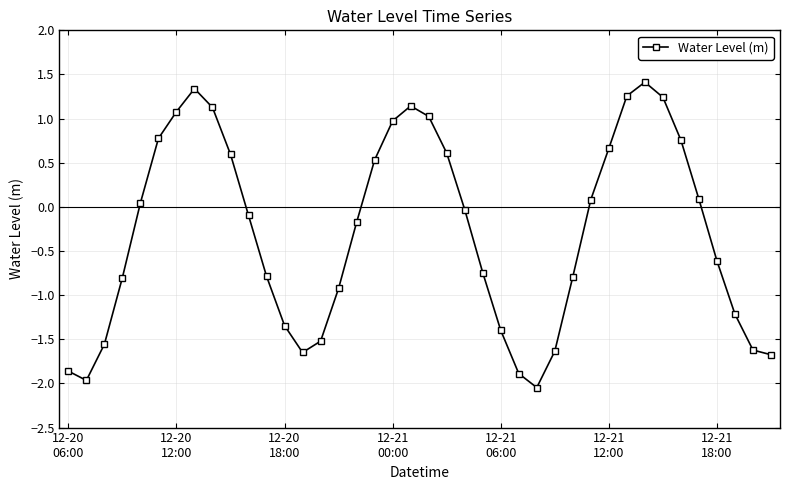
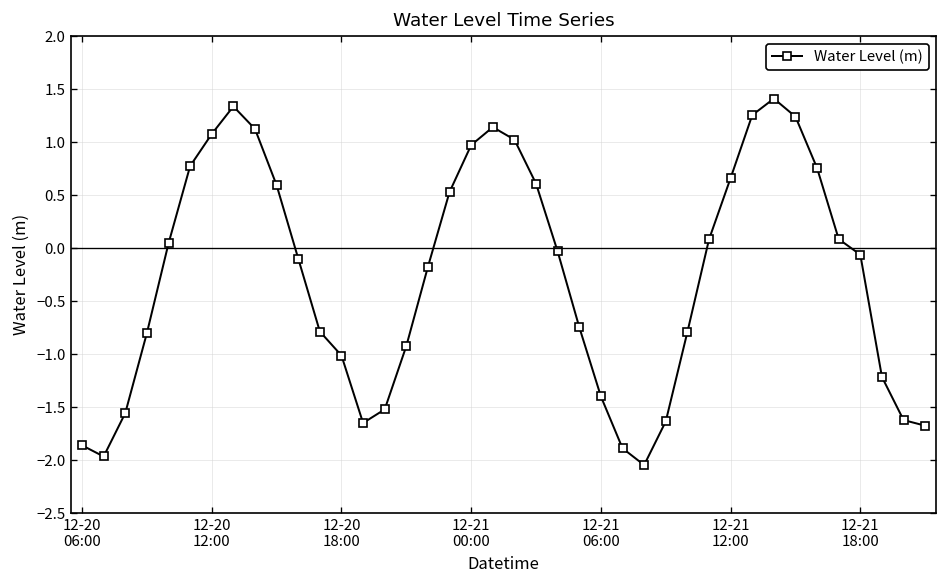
12-20 18:00: -1.3 -> -1.0
12-21 18:00: -0.6 -> -0.1
